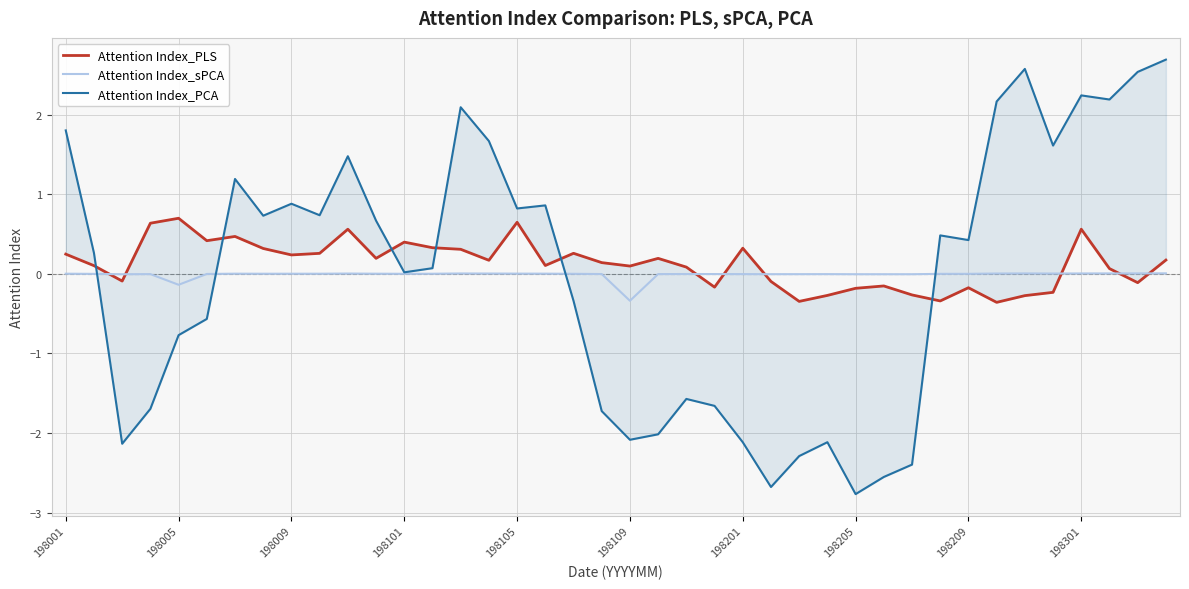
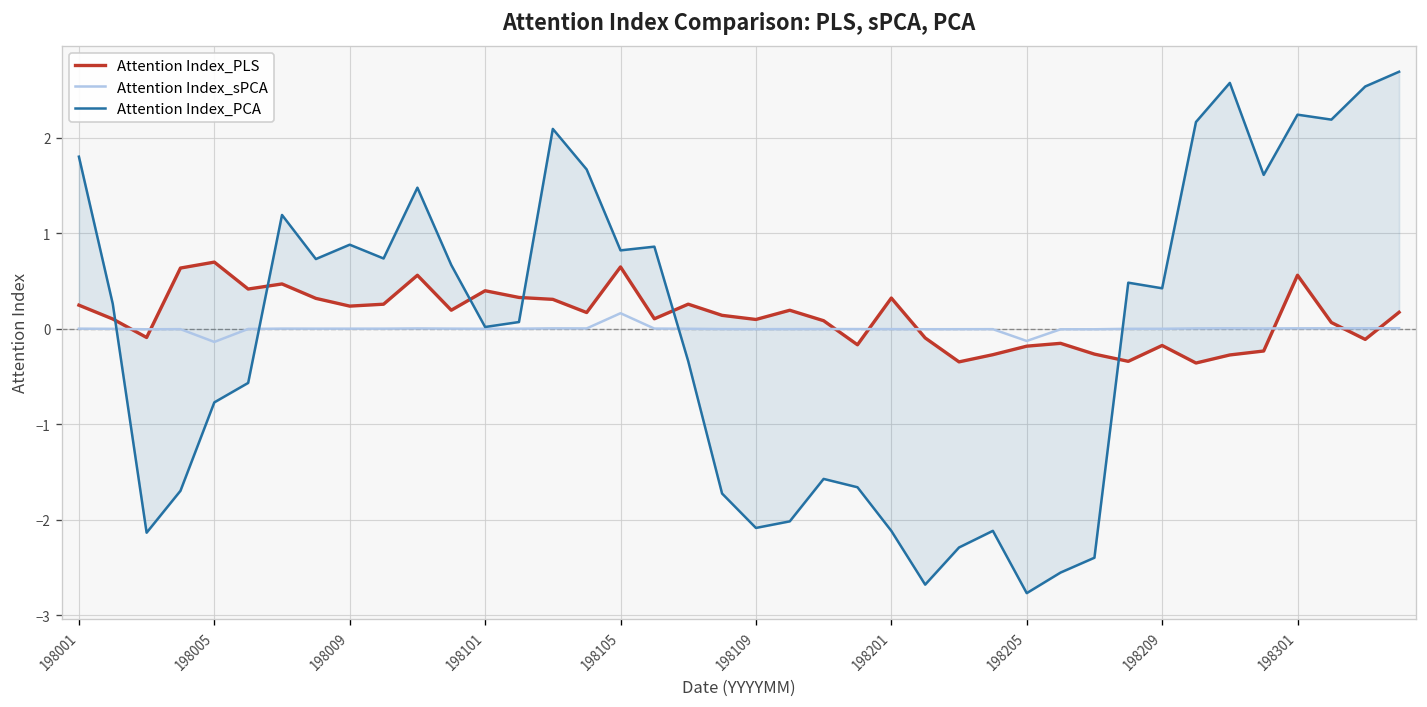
Attention Index_sPCA, 198105: 0.0 -> 0.2
Attention Index_sPCA, 198109: -0.3 -> 0.0
Attention Index_sPCA, 198205: 0.0 -> -0.1
